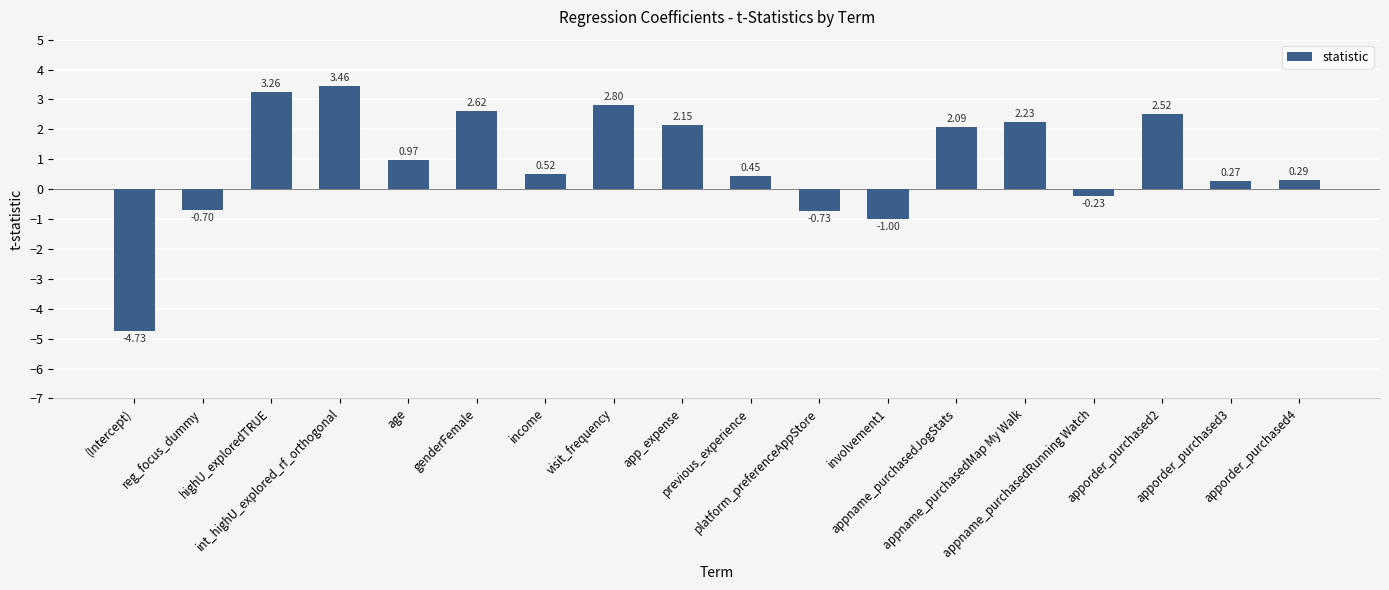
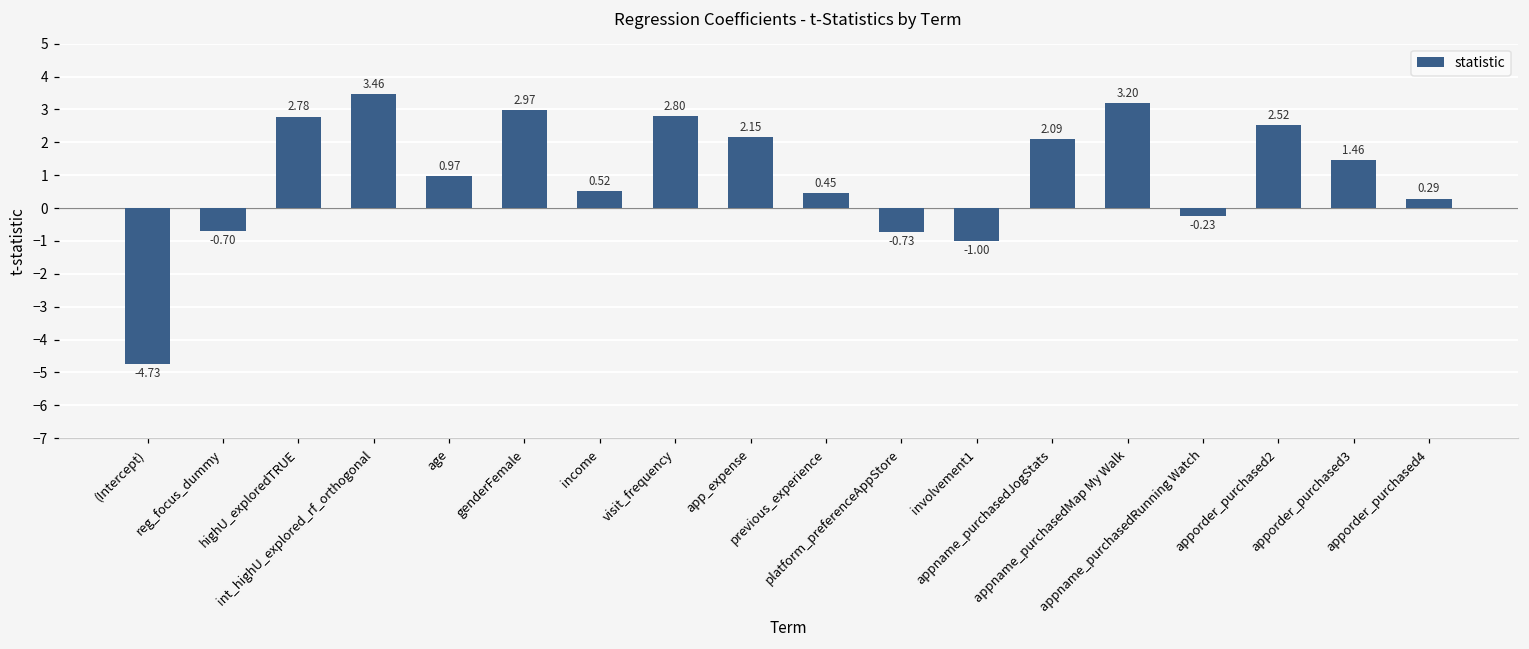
highU_exploredTRUE: 3.26 -> 2.78
genderFemale: 2.62 -> 2.97
appname_purchasedMap My Walk: 2.23 -> 3.20
apporder_purchased3: 0.27 -> 1.46
